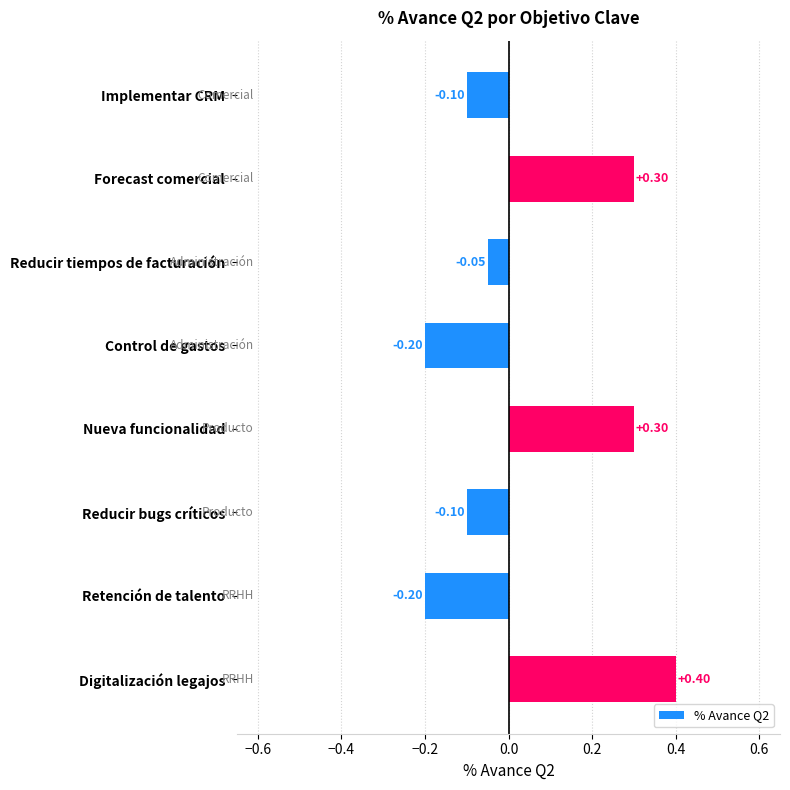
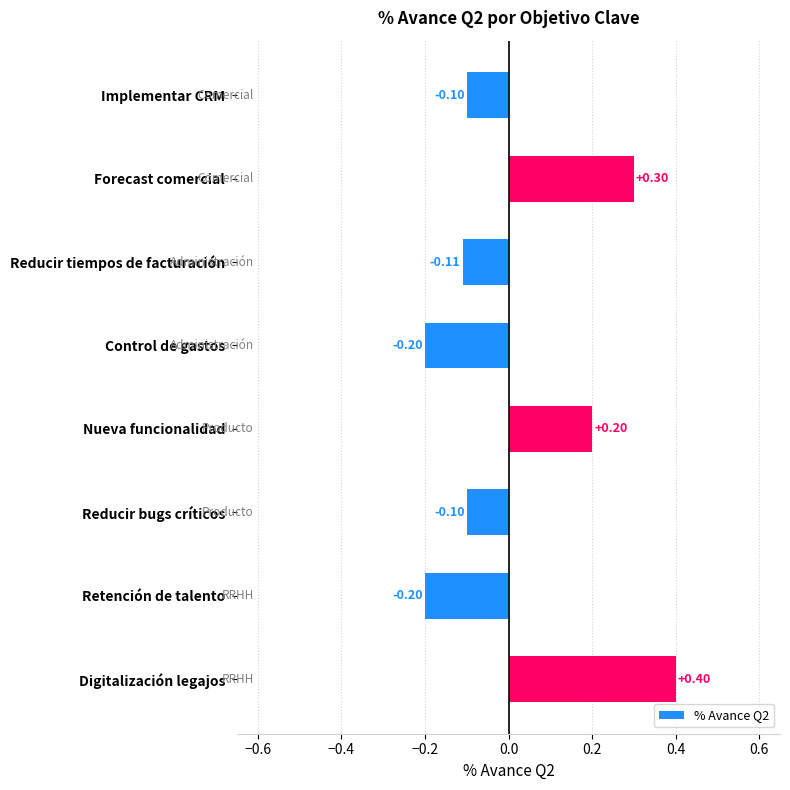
Reducir tiempos de facturación: -0.05 -> -0.11
Nueva funcionalidad: +0.30 -> +0.20
